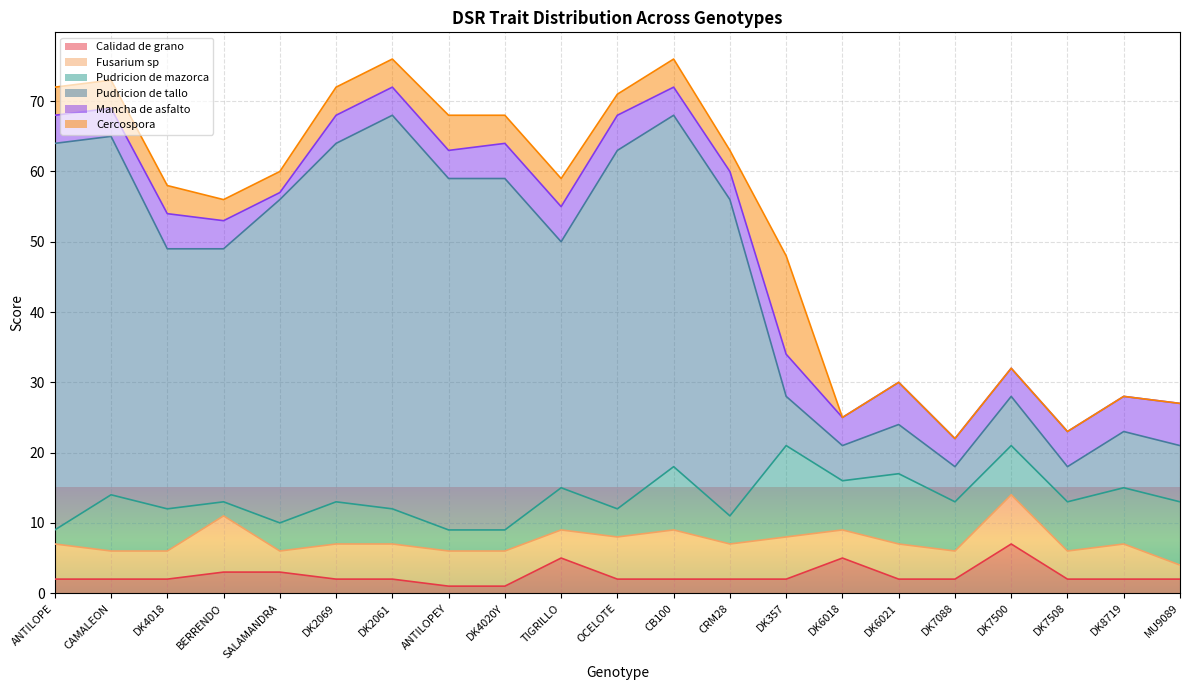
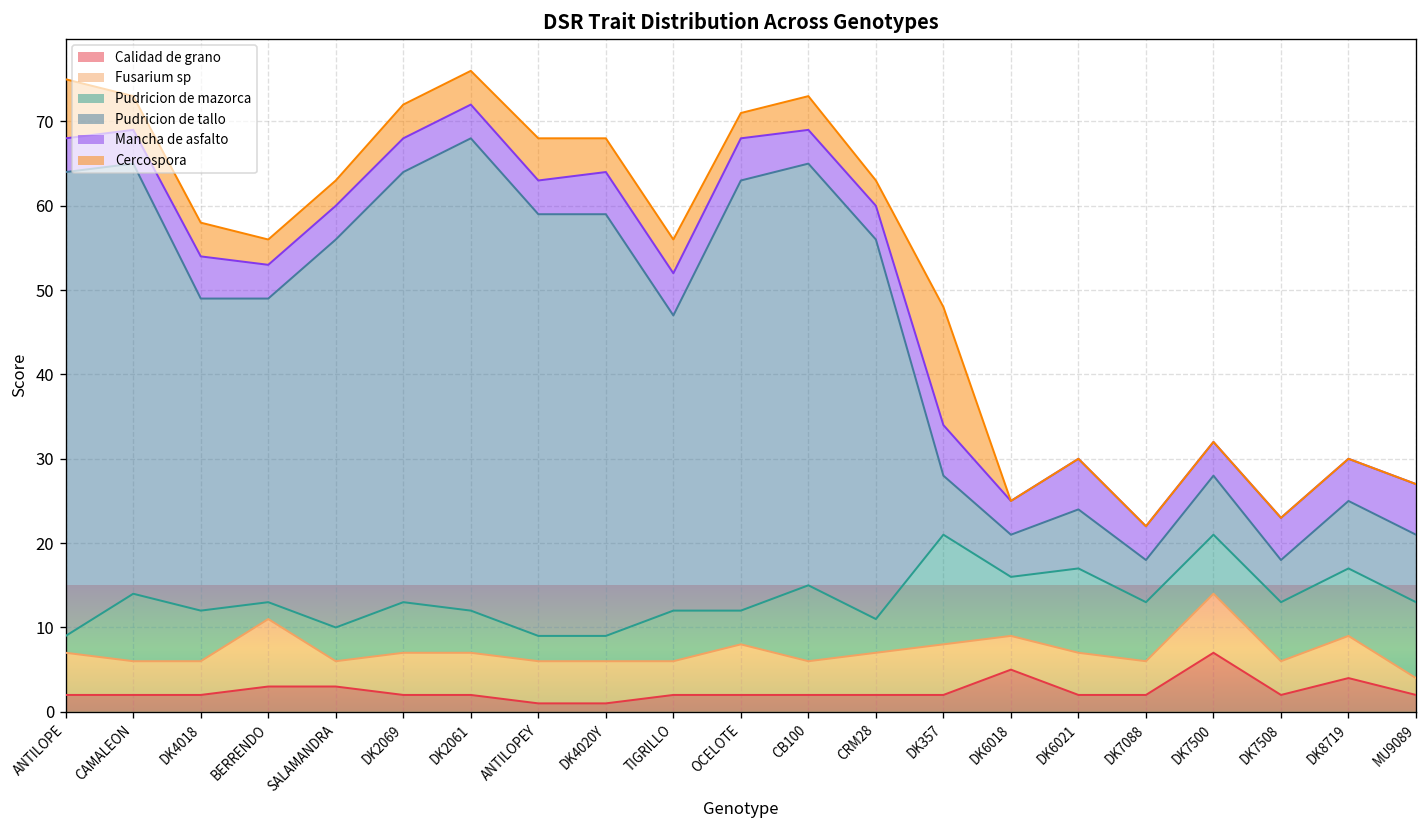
Cercospora, ANTILOPE: 4 -> 7
Mancha de asfalto, SALAMANDRA: 1 -> 4
Calidad de grano, TIGRILLO: 5 -> 2
Fusarium sp, CB100: 7 -> 4
Calidad de grano, DK8719: 2 -> 4
